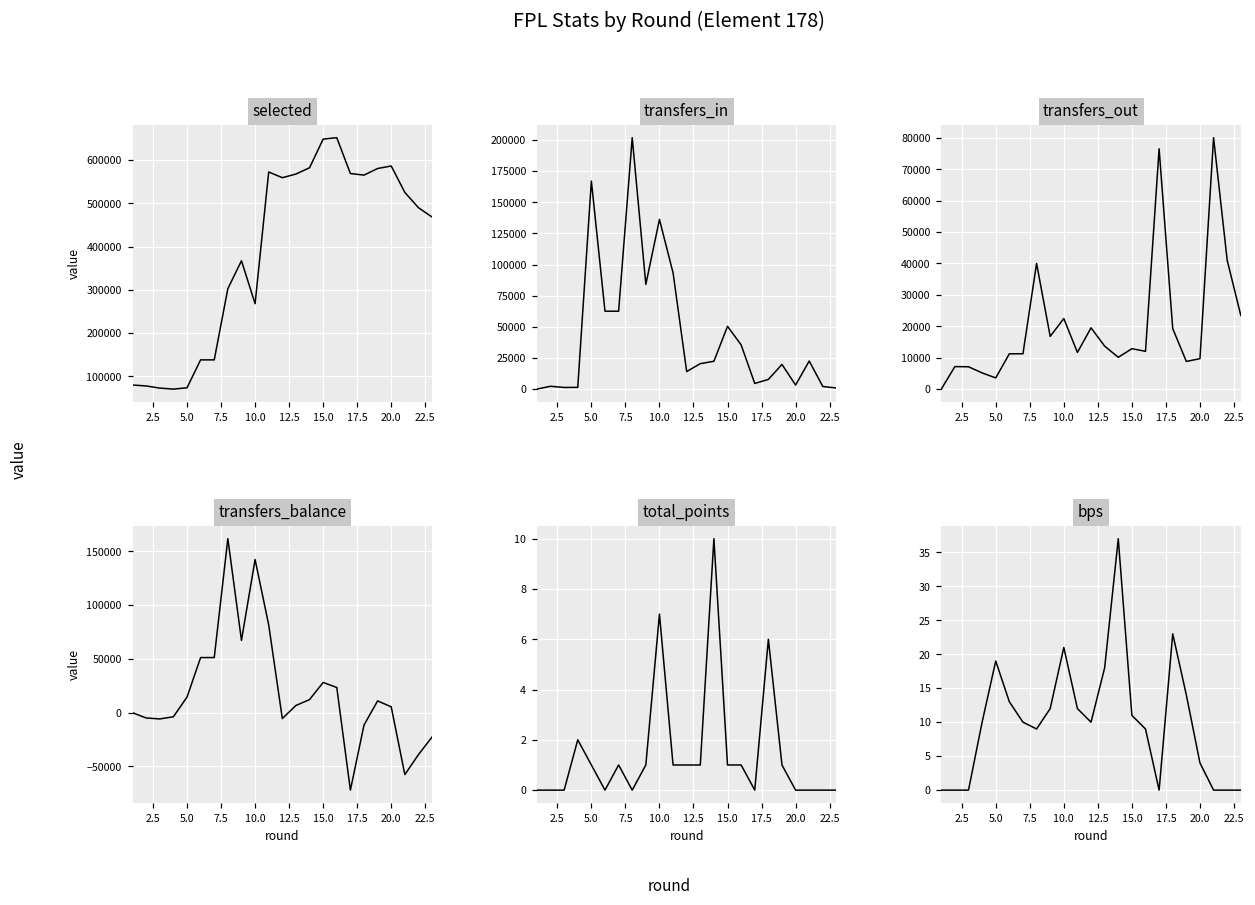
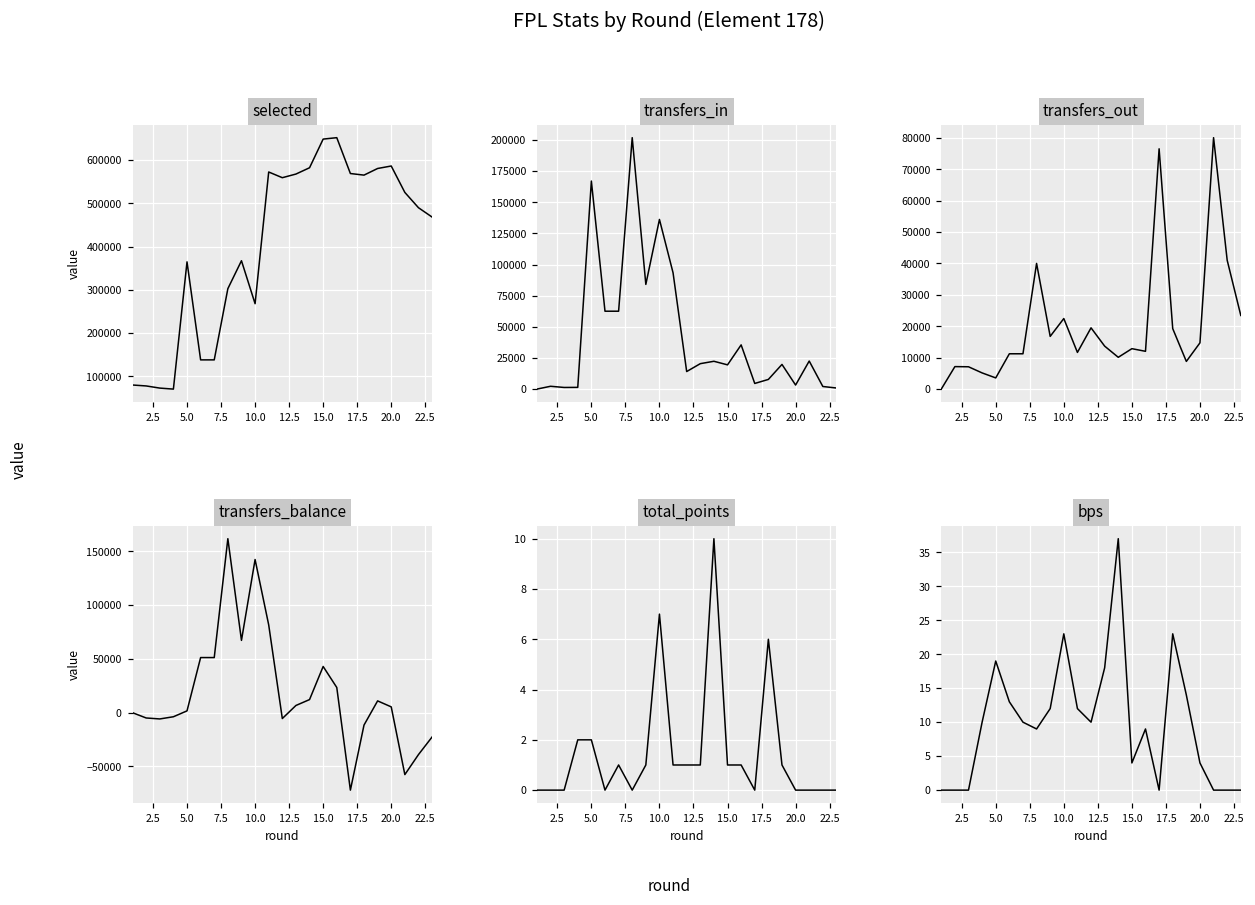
selected, 5.0: 70000 -> 360000
transfers_in, 15.0: 50000 -> 19000
transfers_out, 20.0: 10000 -> 15000
transfers_balance, 5.0: 10000 -> 0
transfers_balance, 15.0: 30000 -> 40000
total_points, 5.0: 1 -> 2
bps, 10.0: 21 -> 23
bps, 15.0: 11 -> 4
